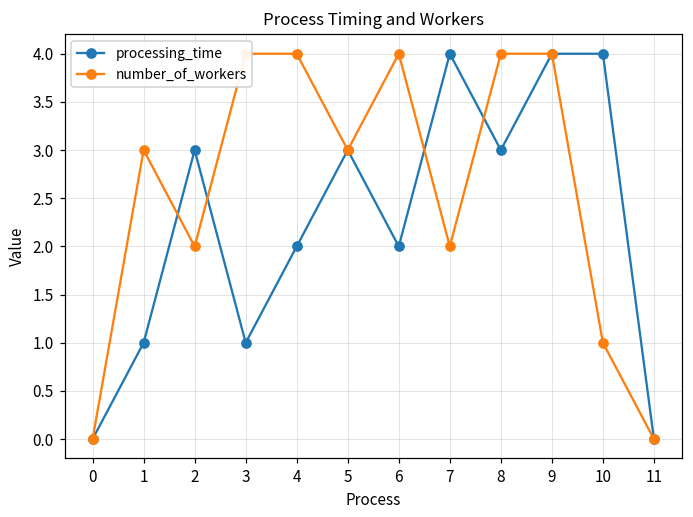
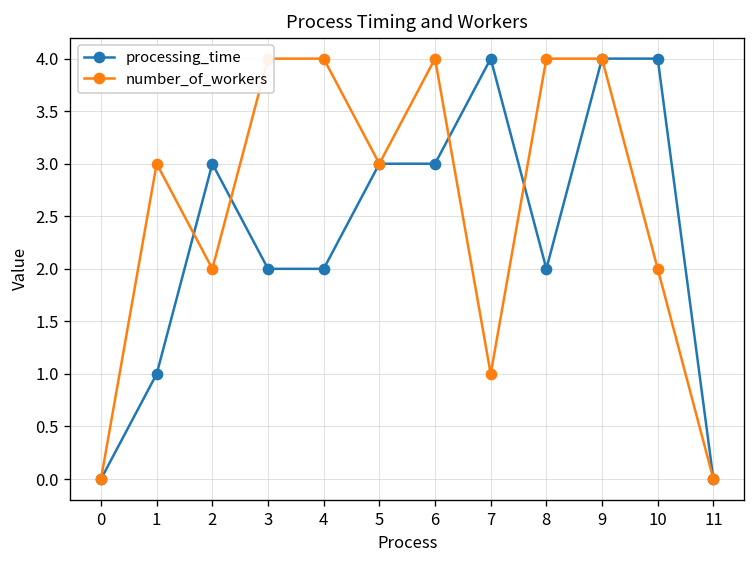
processing_time, 3: 1 -> 2
processing_time, 6: 2 -> 3
number_of_workers, 7: 2 -> 1
processing_time, 8: 3 -> 2
number_of_workers, 10: 1 -> 2
